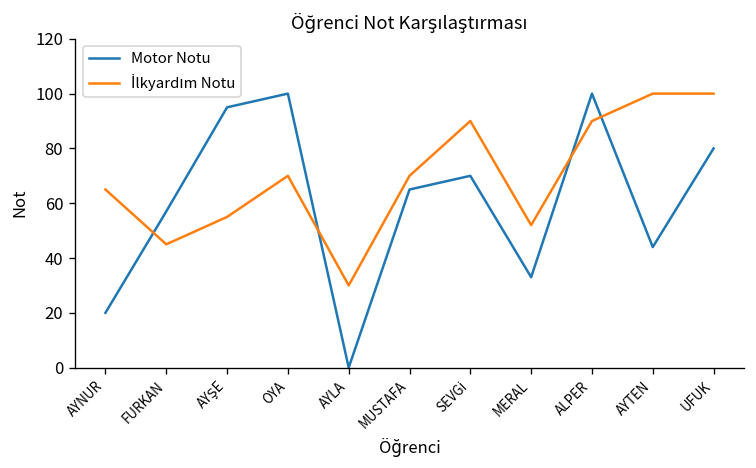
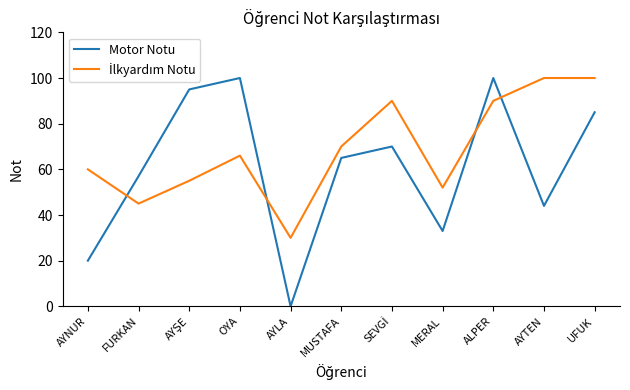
İlkyardım Notu, AYNUR: 65 -> 60
İlkyardım Notu, OYA: 70 -> 66
Motor Notu, UFUK: 80 -> 85
